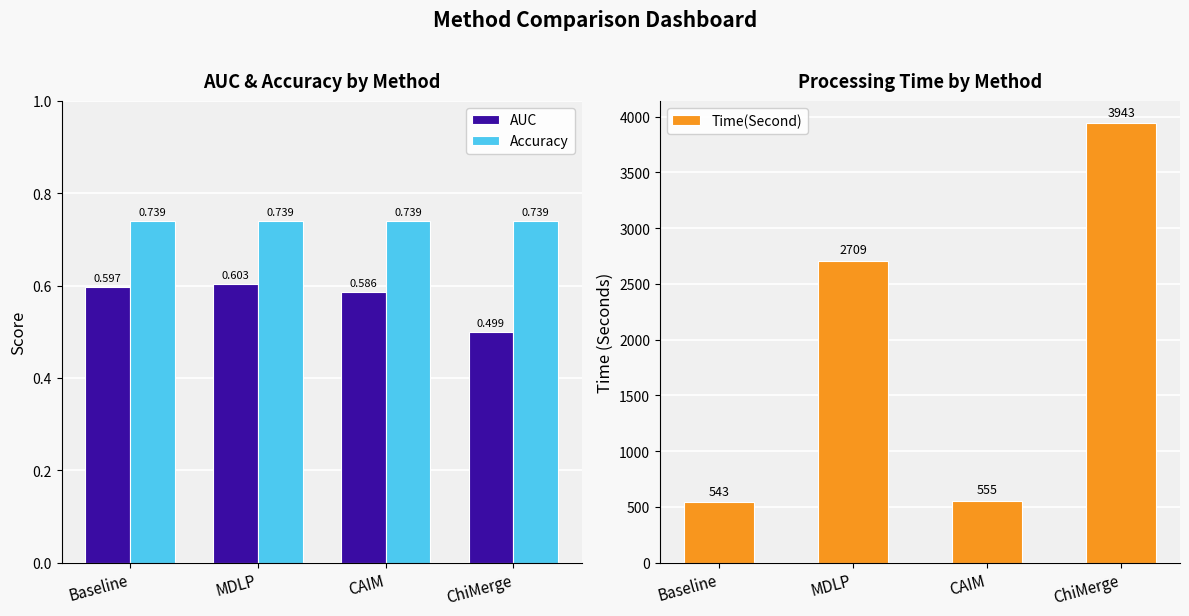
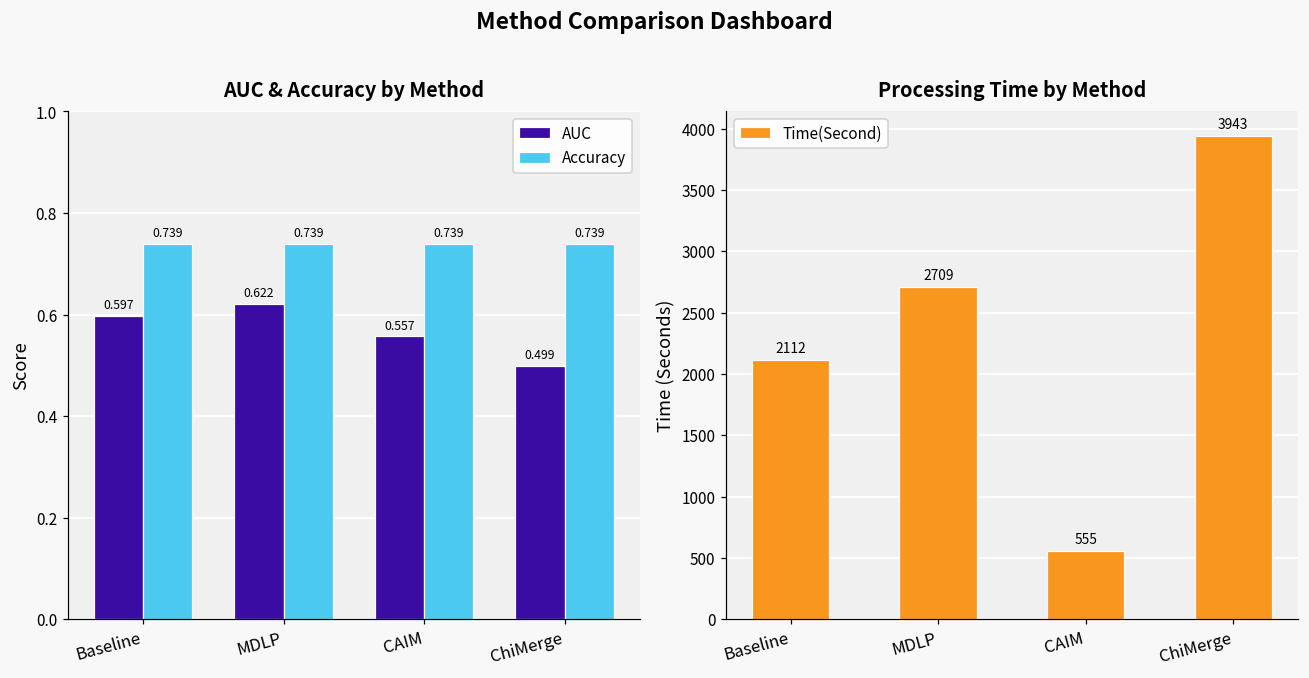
AUC & Accuracy by Method, AUC, MDLP: 0.603 -> 0.622
AUC & Accuracy by Method, AUC, CAIM: 0.586 -> 0.557
Processing Time by Method, Baseline: 543 -> 2112
